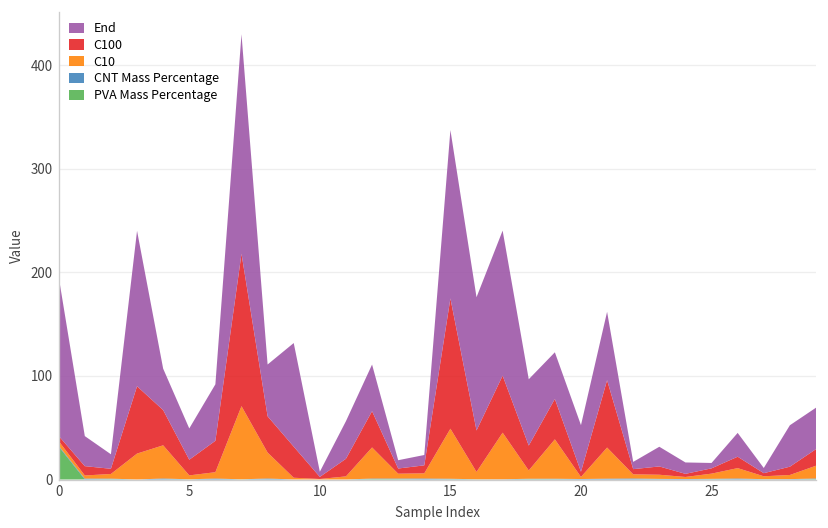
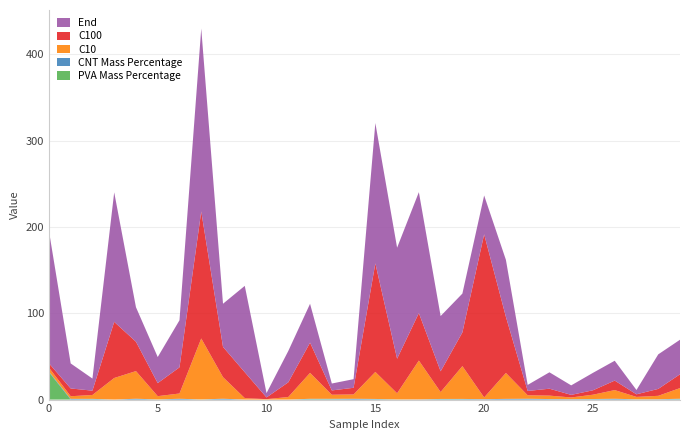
C10, 15: 50 -> 30
C100, 20: 10 -> 190
End, 25: 10 -> 20
